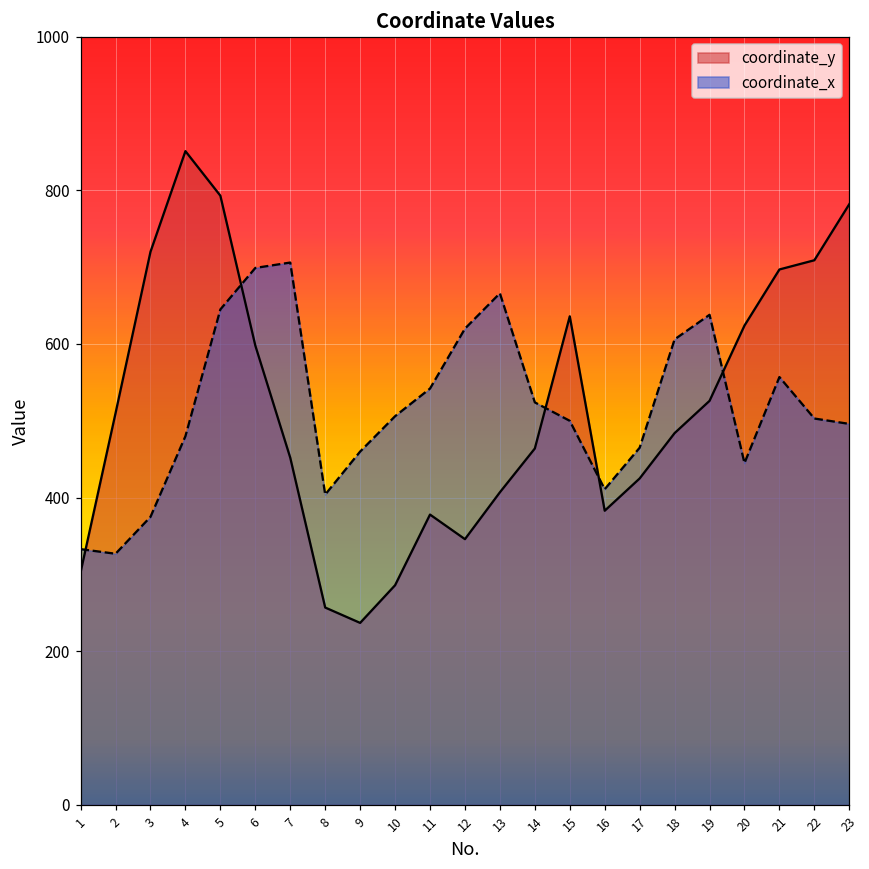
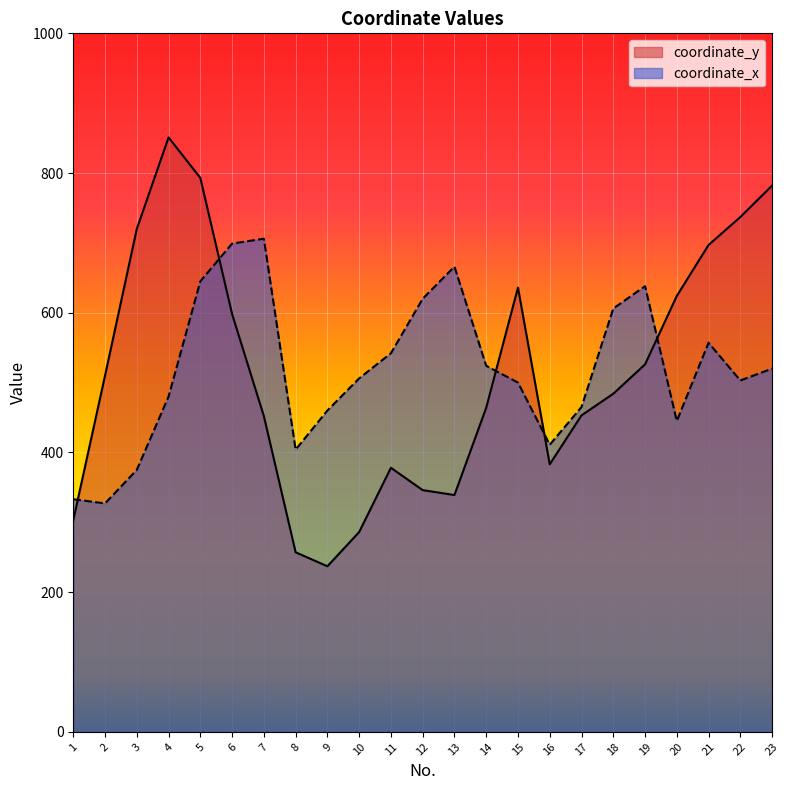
coordinate_y, 13: 410 -> 340
coordinate_y, 17: 430 -> 450
coordinate_y, 22: 710 -> 740
coordinate_x, 23: 500 -> 520
